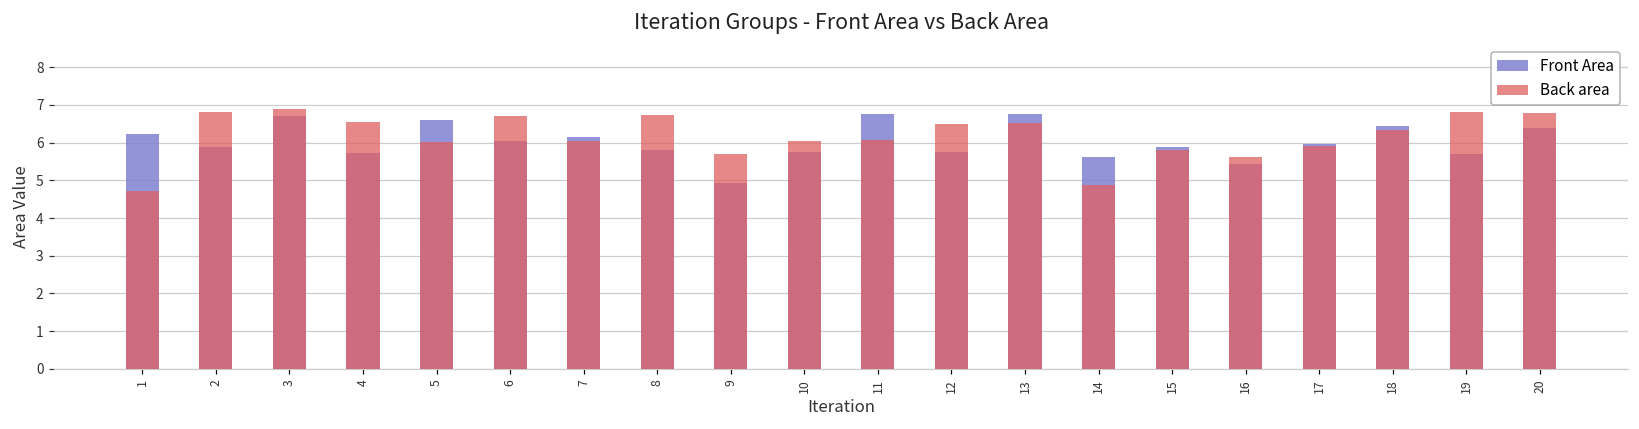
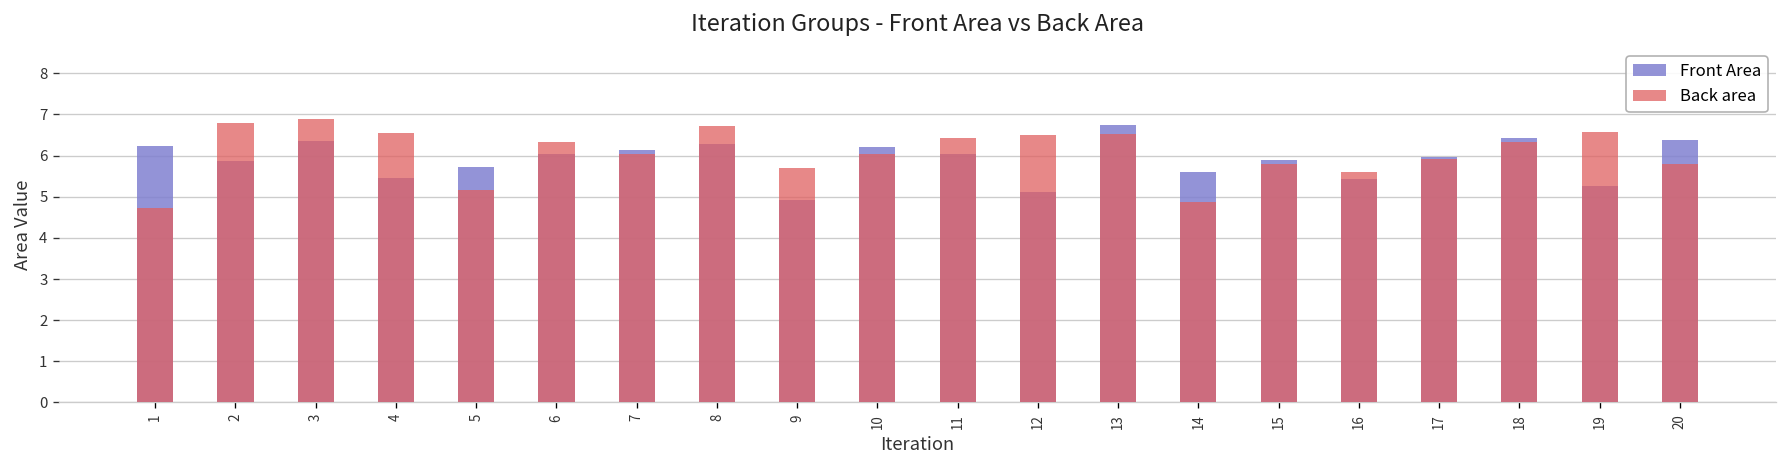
Front Area, 3: 6.7 -> 6.4
Front Area, 4: 5.7 -> 5.5
Front Area, 5: 6.6 -> 5.7
Back area, 5: 6.0 -> 5.2
Back area, 6: 6.7 -> 6.3
Front Area, 8: 5.8 -> 6.3
Front Area, 10: 5.8 -> 6.2
Front Area, 11: 6.8 -> 6.0
Back area, 11: 6.1 -> 6.4
Front Area, 12: 5.8 -> 5.1
Front Area, 19: 5.7 -> 5.3
Back area, 19: 6.8 -> 6.6
Back area, 20: 6.8 -> 5.8
